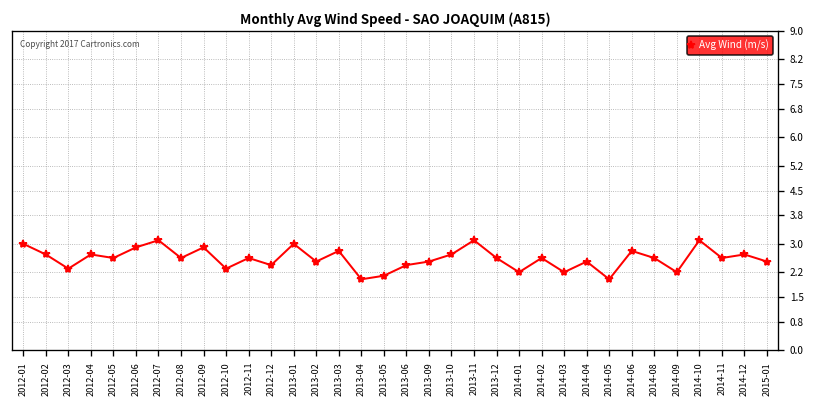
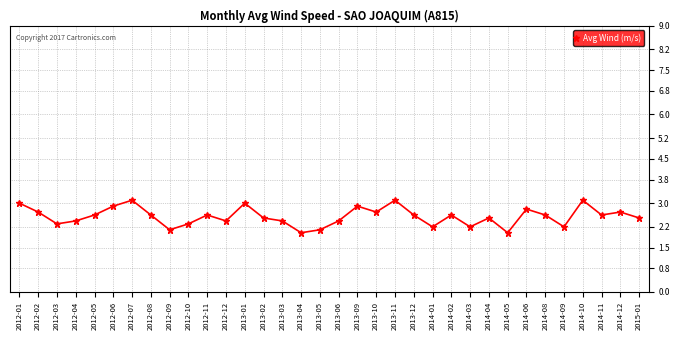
2012-04: 2.7 -> 2.4
2012-09: 2.9 -> 2.1
2013-03: 2.8 -> 2.4
2013-09: 2.5 -> 2.9
